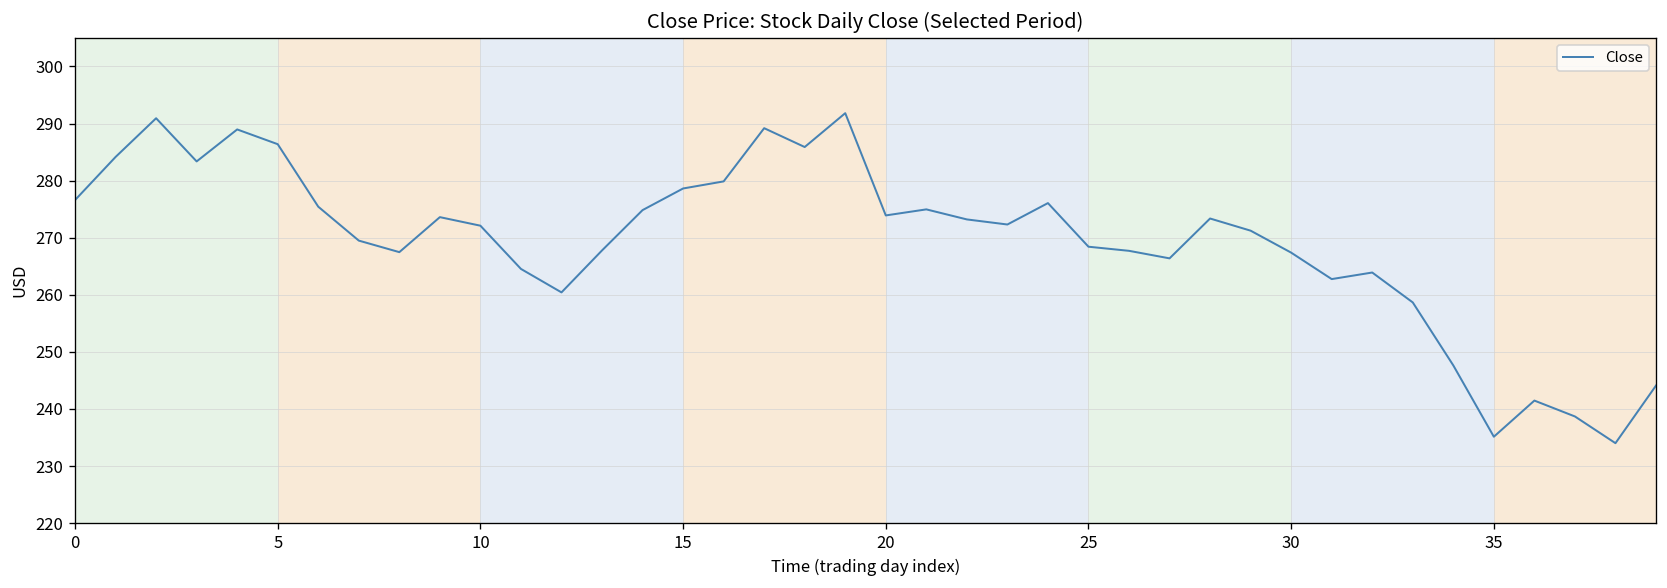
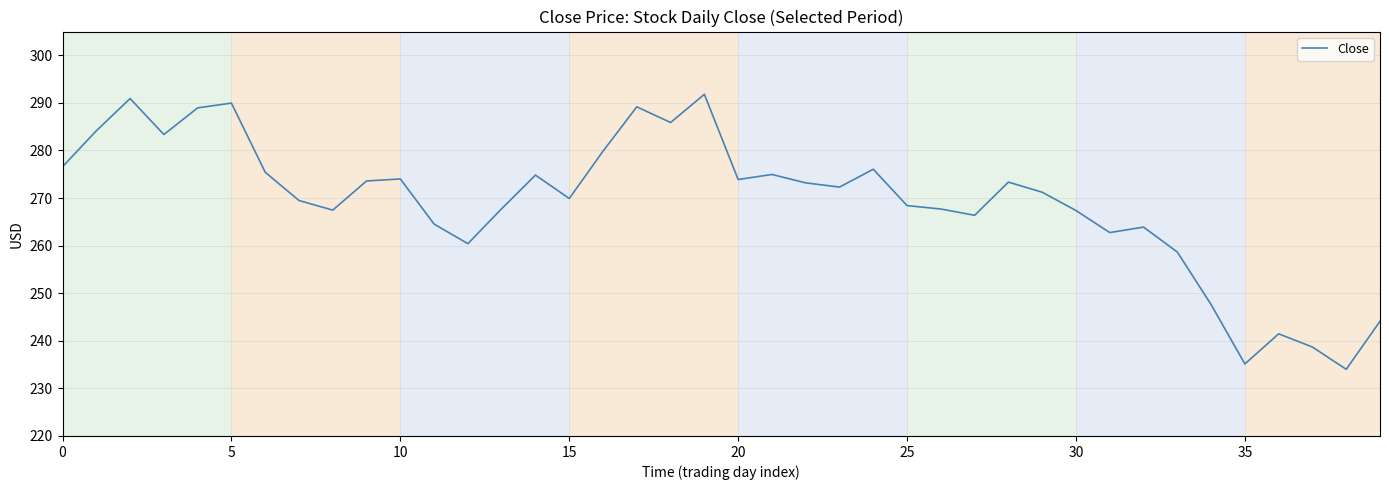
5: 286 -> 290
10: 272 -> 274
15: 279 -> 270
